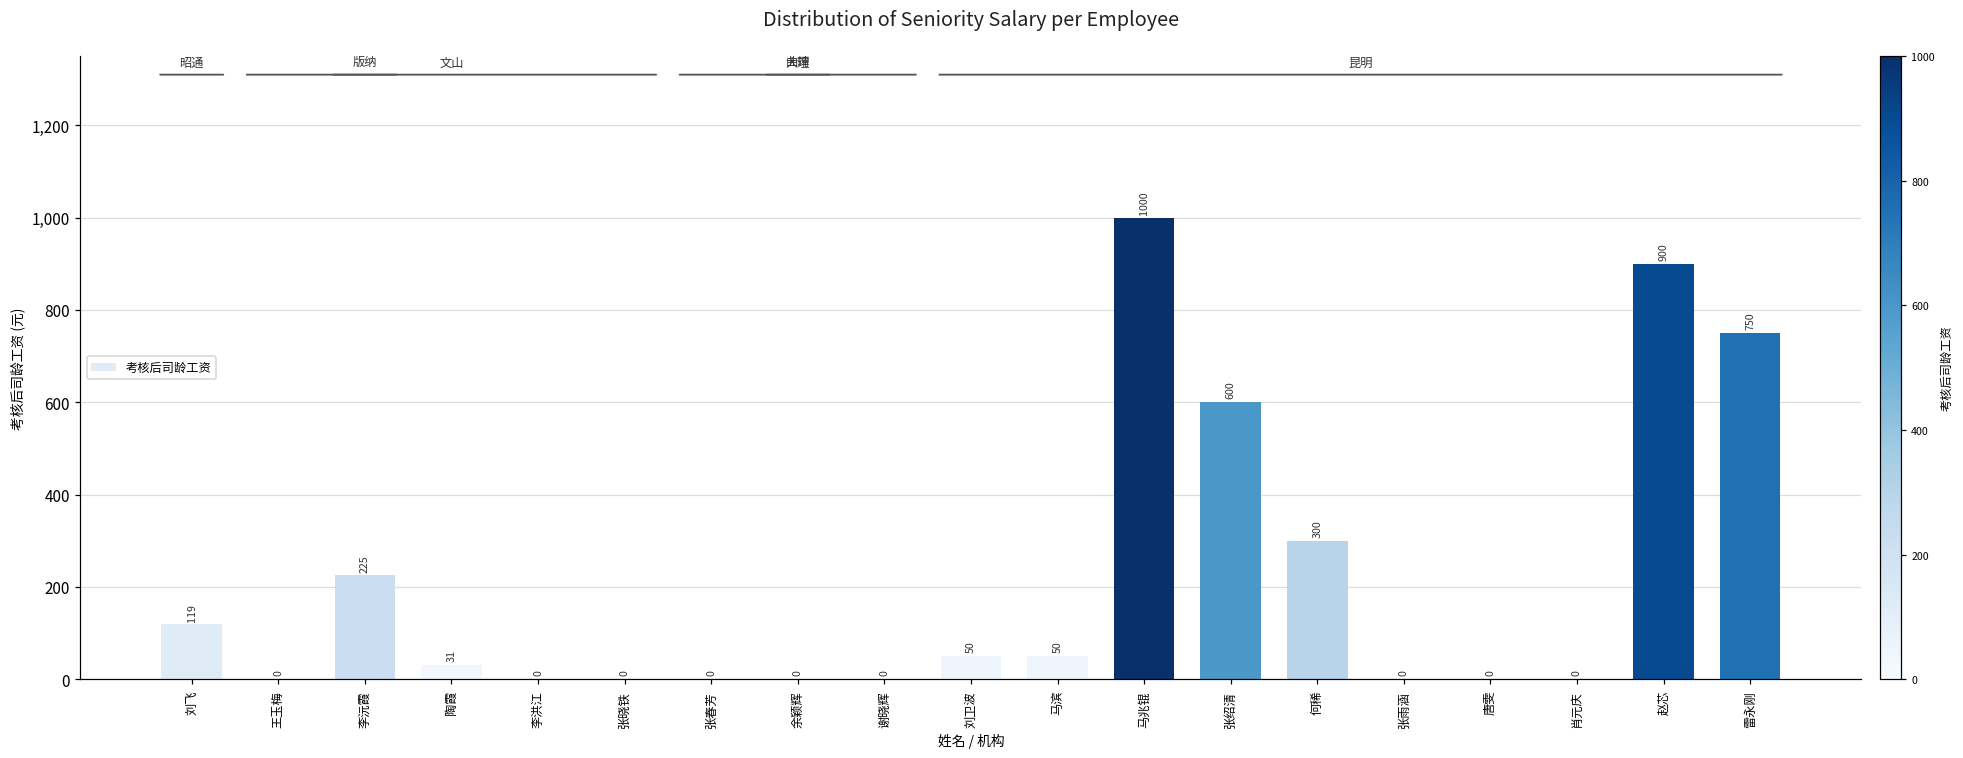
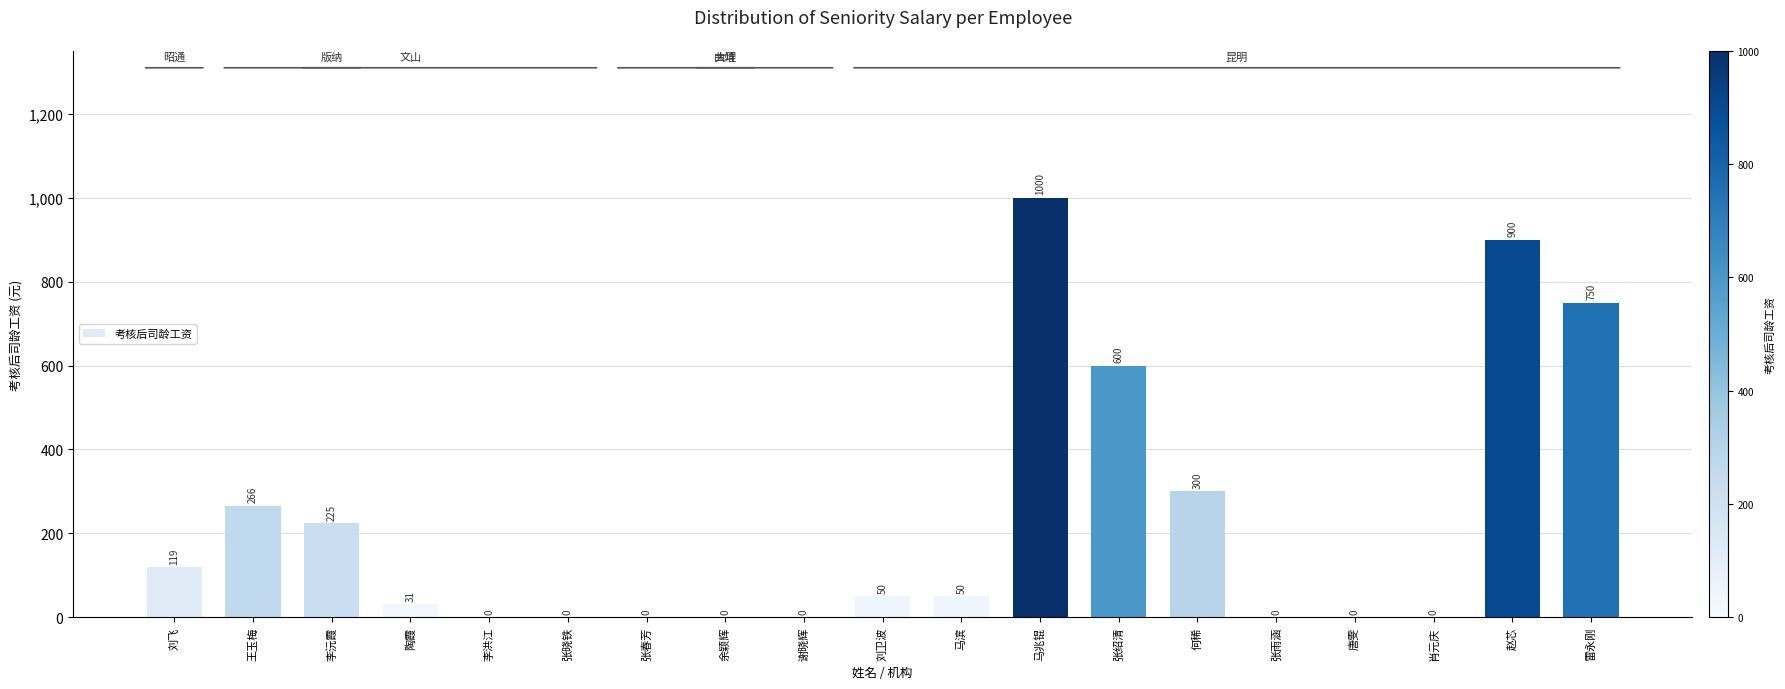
王玉梅: 0 -> 266
